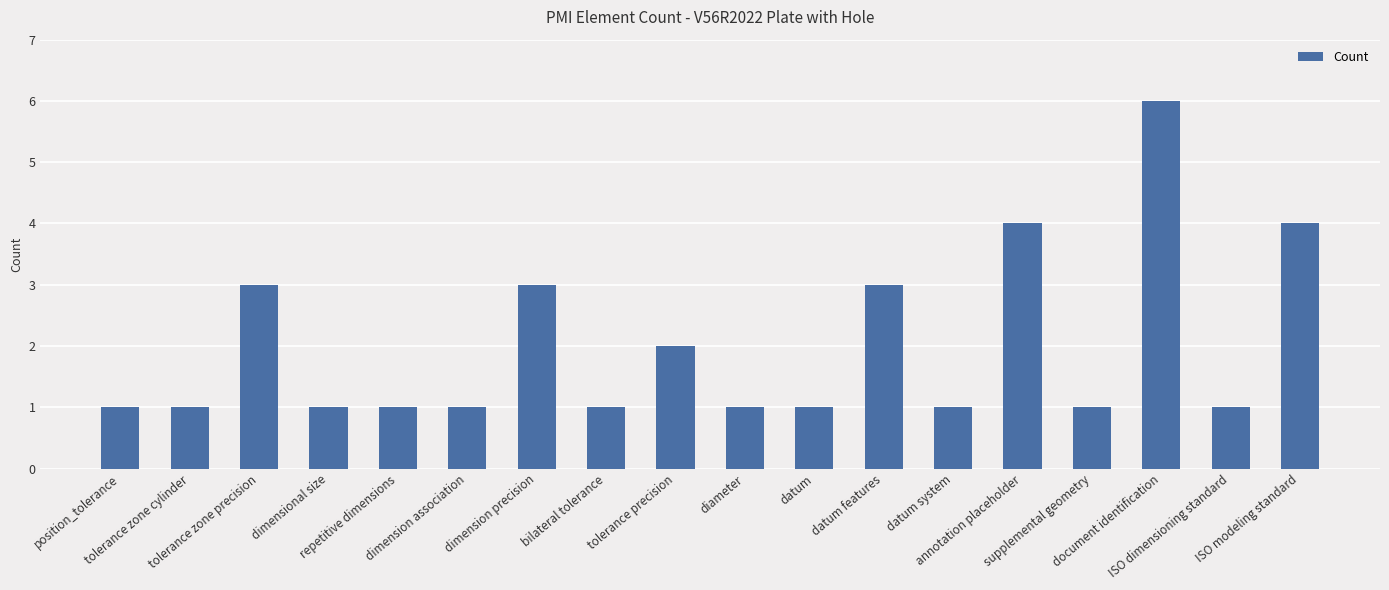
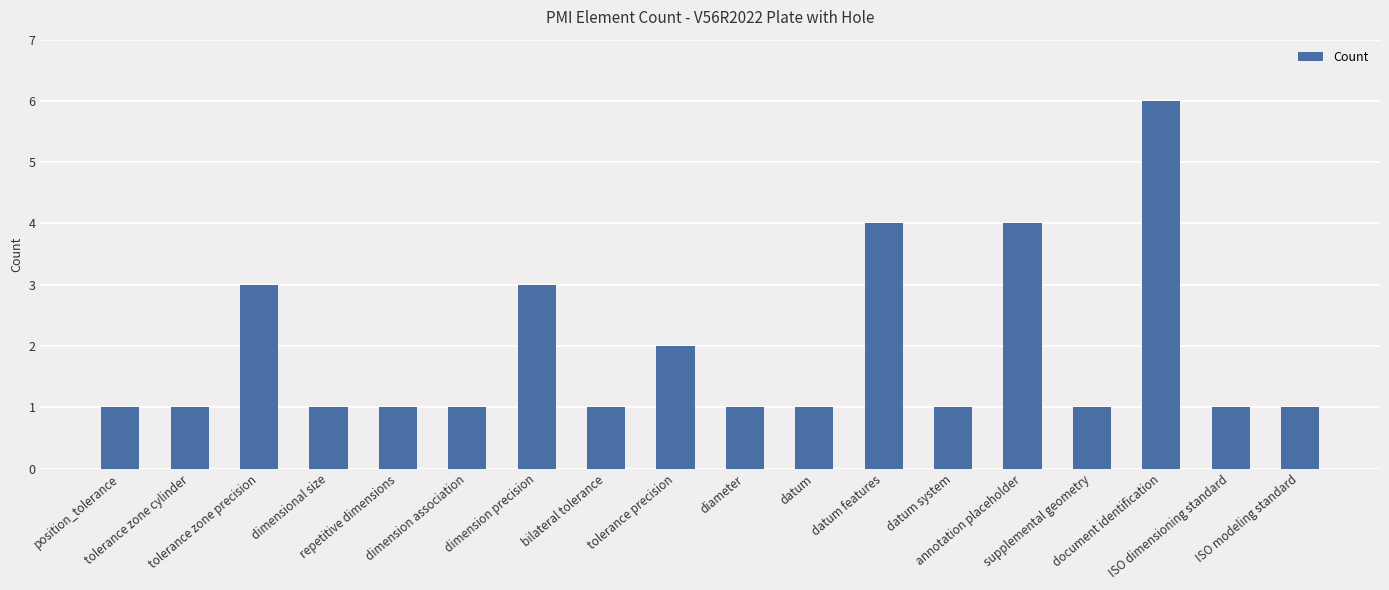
datum features: 3 -> 4
ISO modeling standard: 4 -> 1
